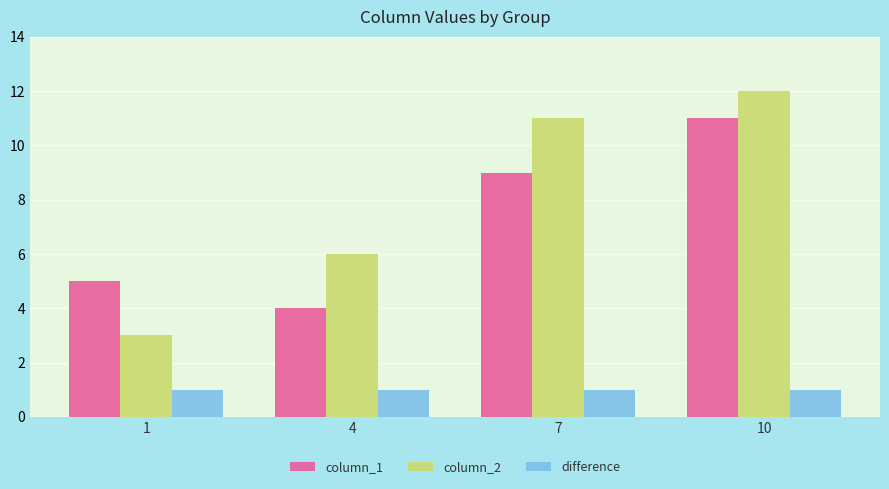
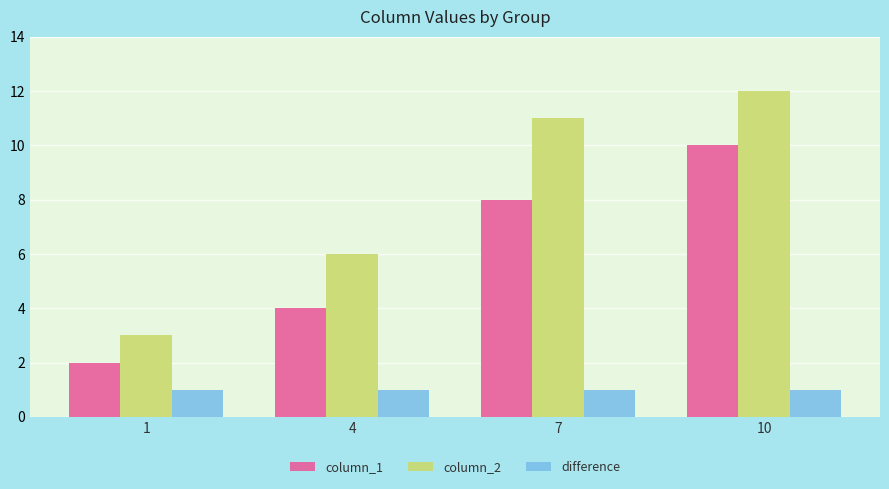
column_1, 1: 5 -> 2
column_1, 7: 9 -> 8
column_1, 10: 11 -> 10
